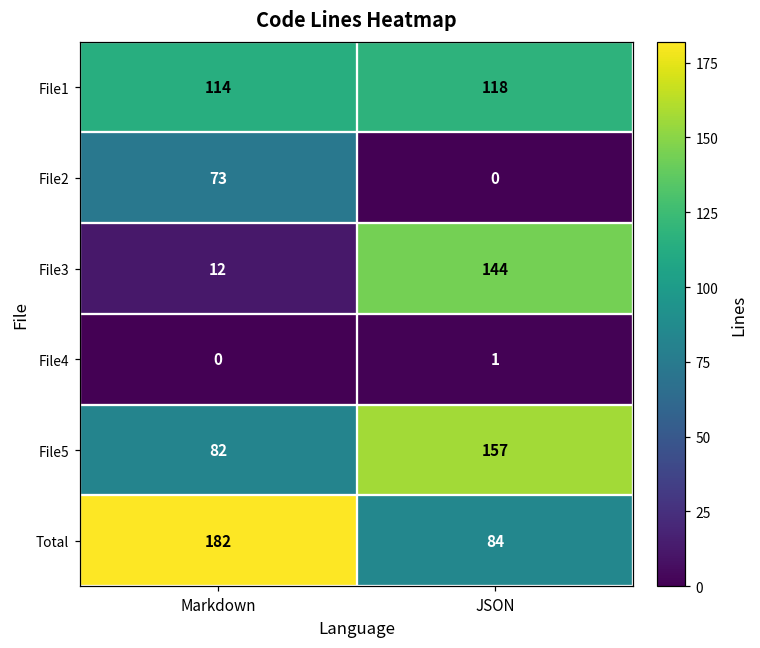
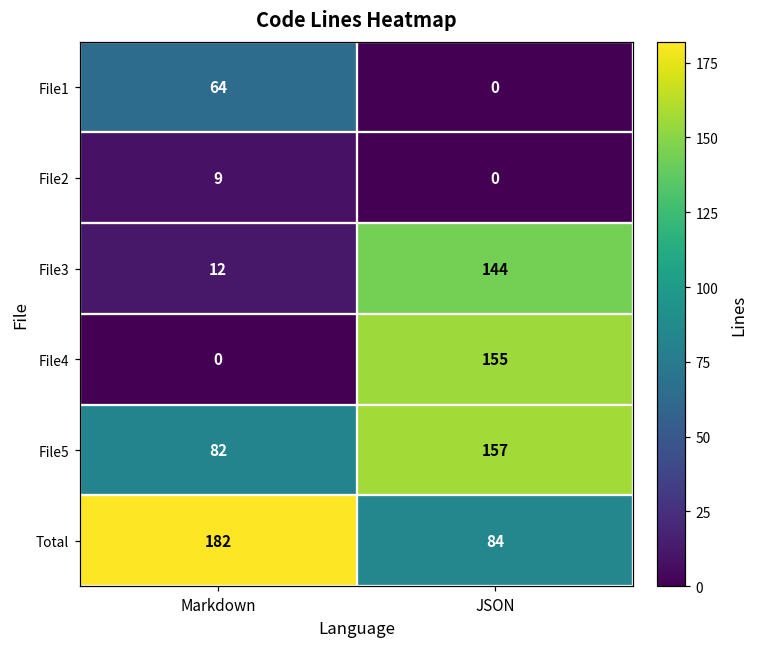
File1, Markdown: 114 -> 64
File1, JSON: 118 -> 0
File2, Markdown: 73 -> 9
File4, JSON: 1 -> 155
